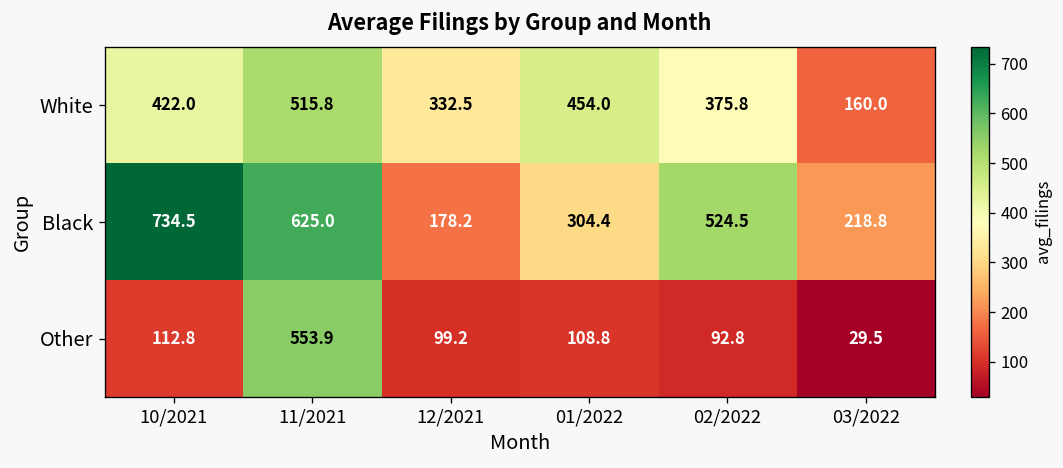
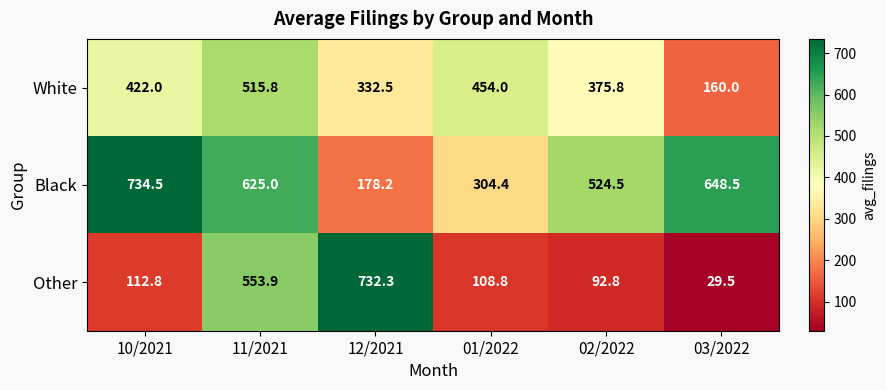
Black, 03/2022: 218.8 -> 648.5
Other, 12/2021: 99.2 -> 732.3
